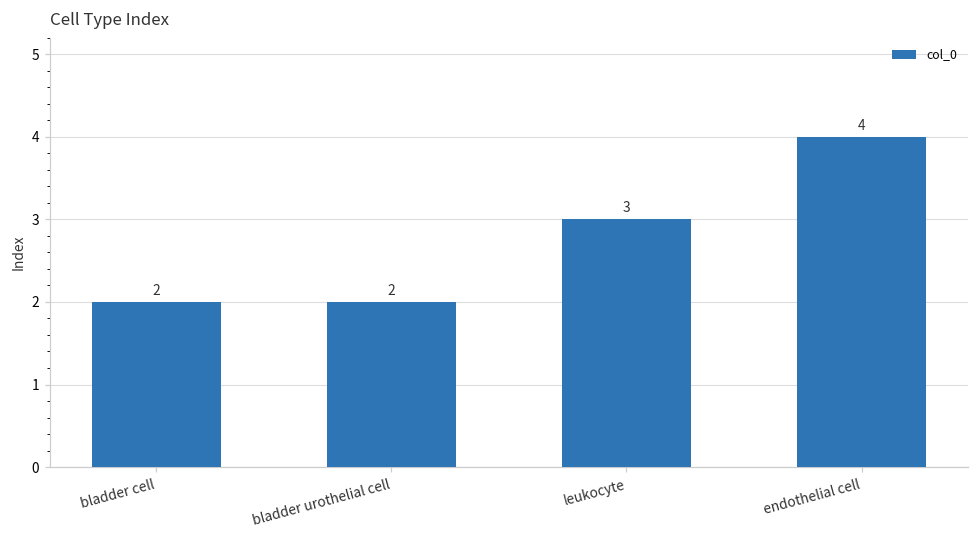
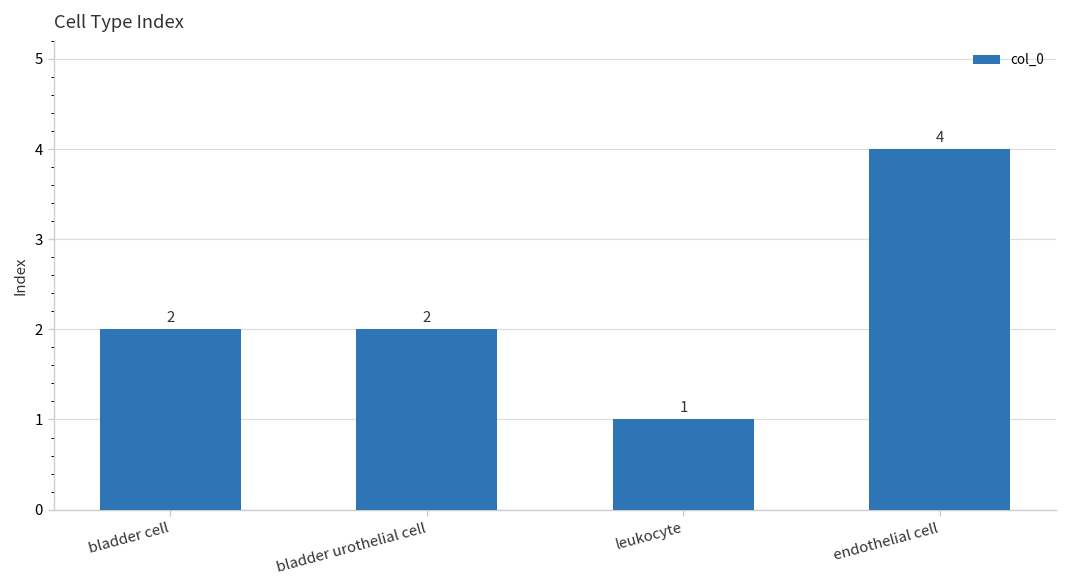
leukocyte: 3 -> 1
